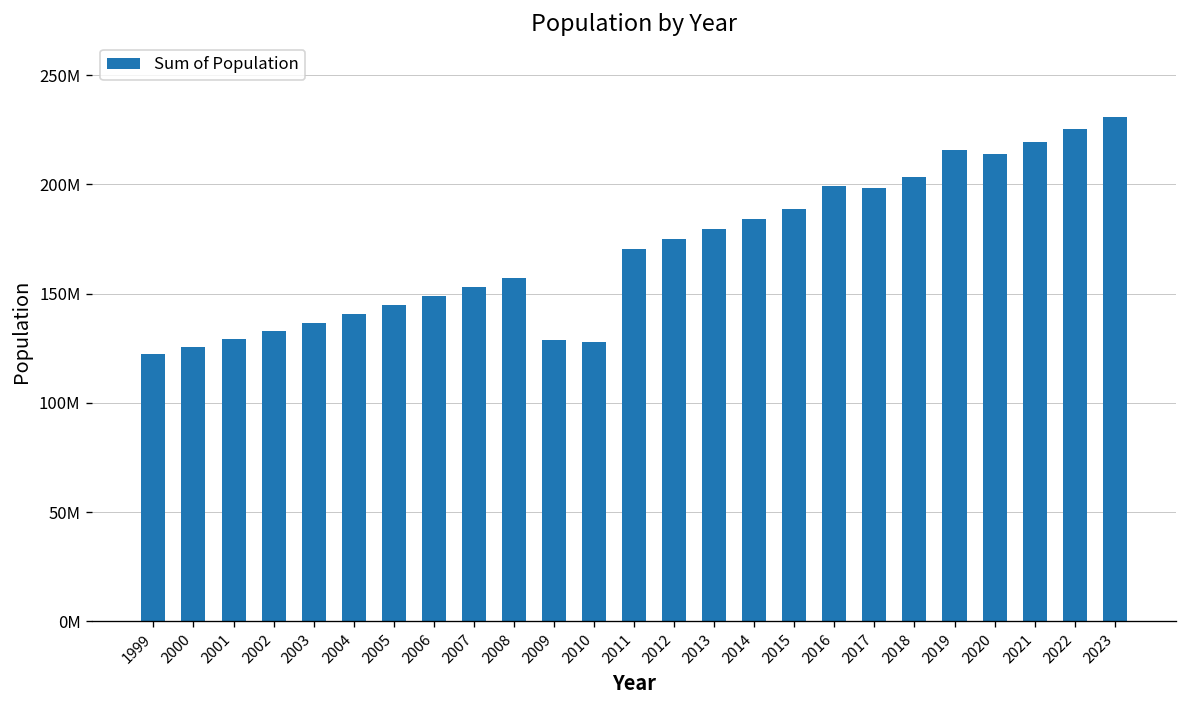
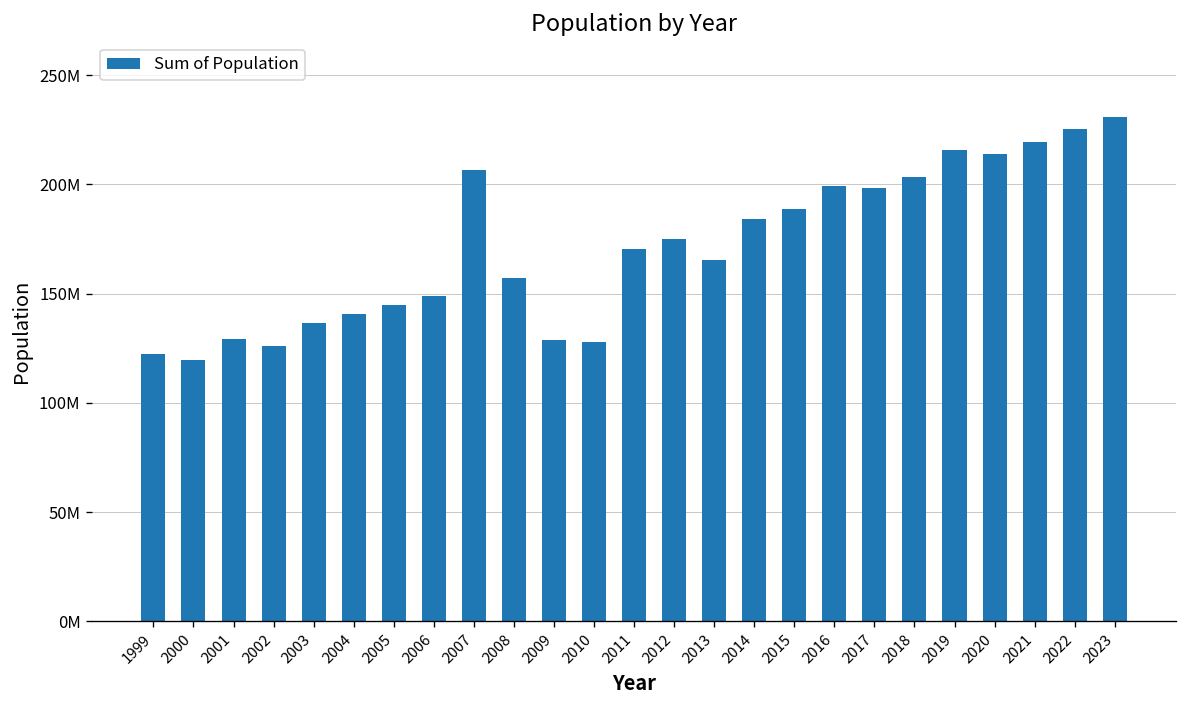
2000: 126000000 -> 120000000
2002: 133000000 -> 126000000
2007: 153000000 -> 206000000
2013: 180000000 -> 165000000
